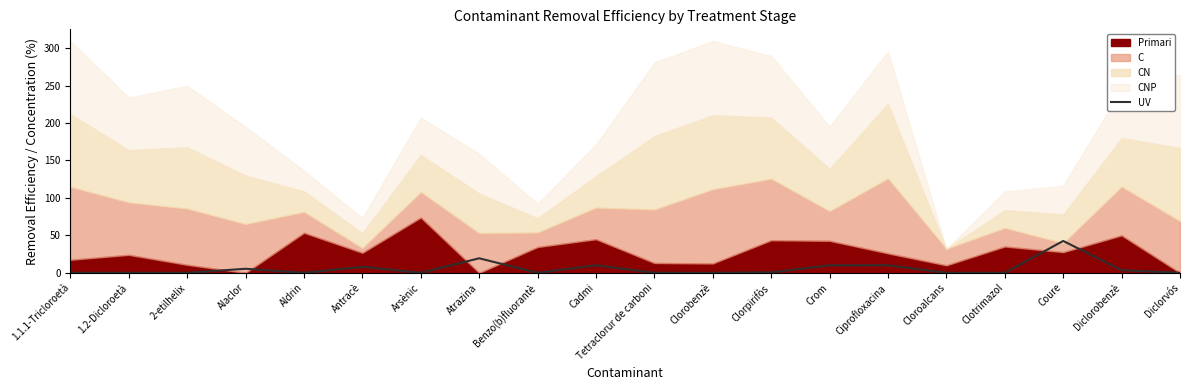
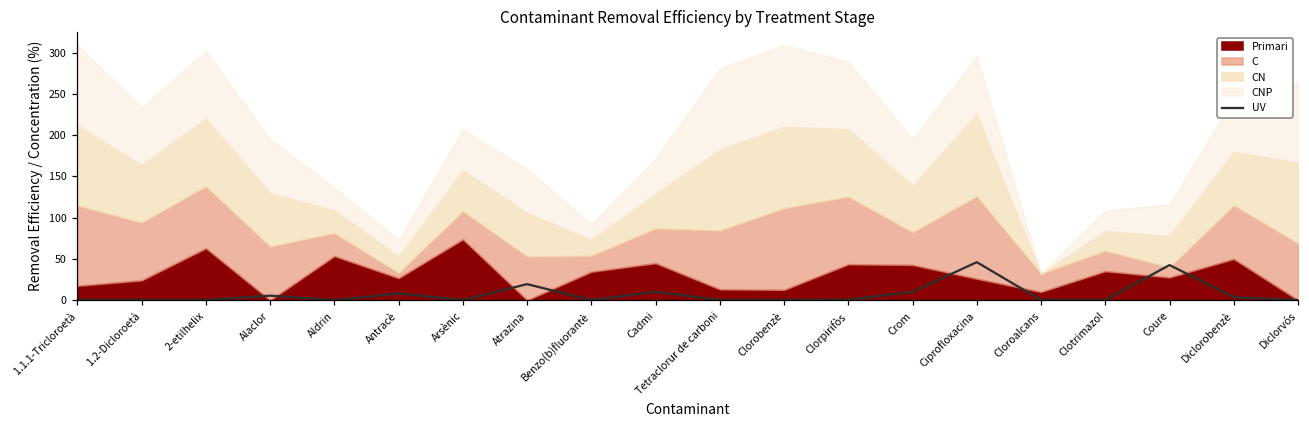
Primari, 2-etilhelix: 10 -> 60
UV, Ciprofloxacina: 10 -> 50
